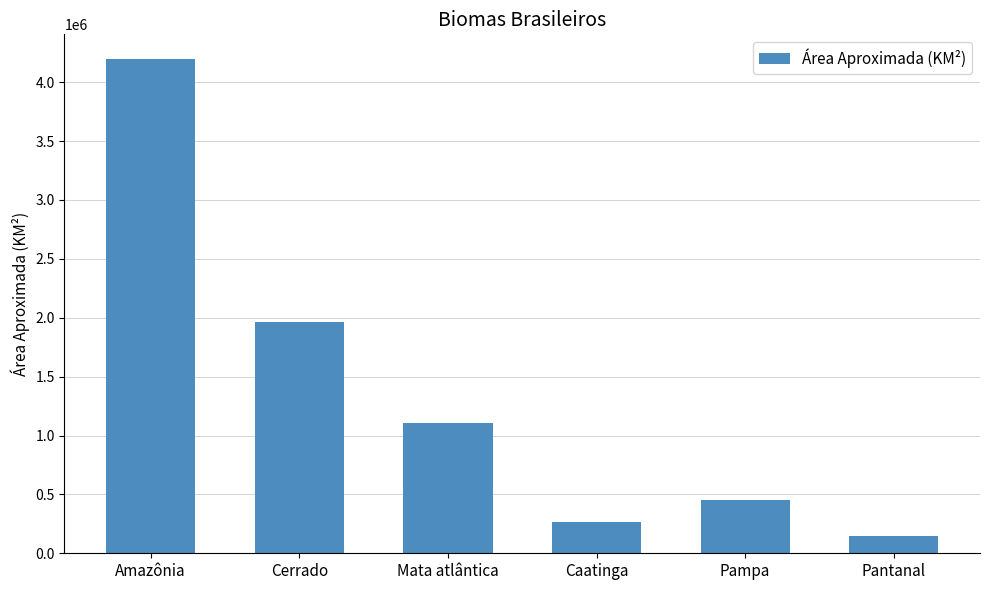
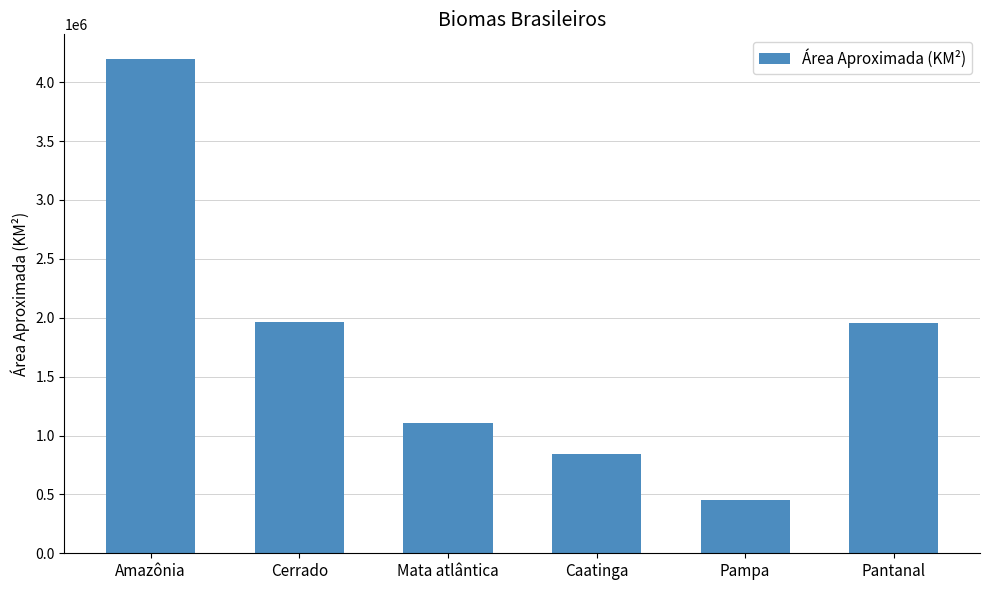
Caatinga: 260000 -> 840000
Pantanal: 150000 -> 1950000
